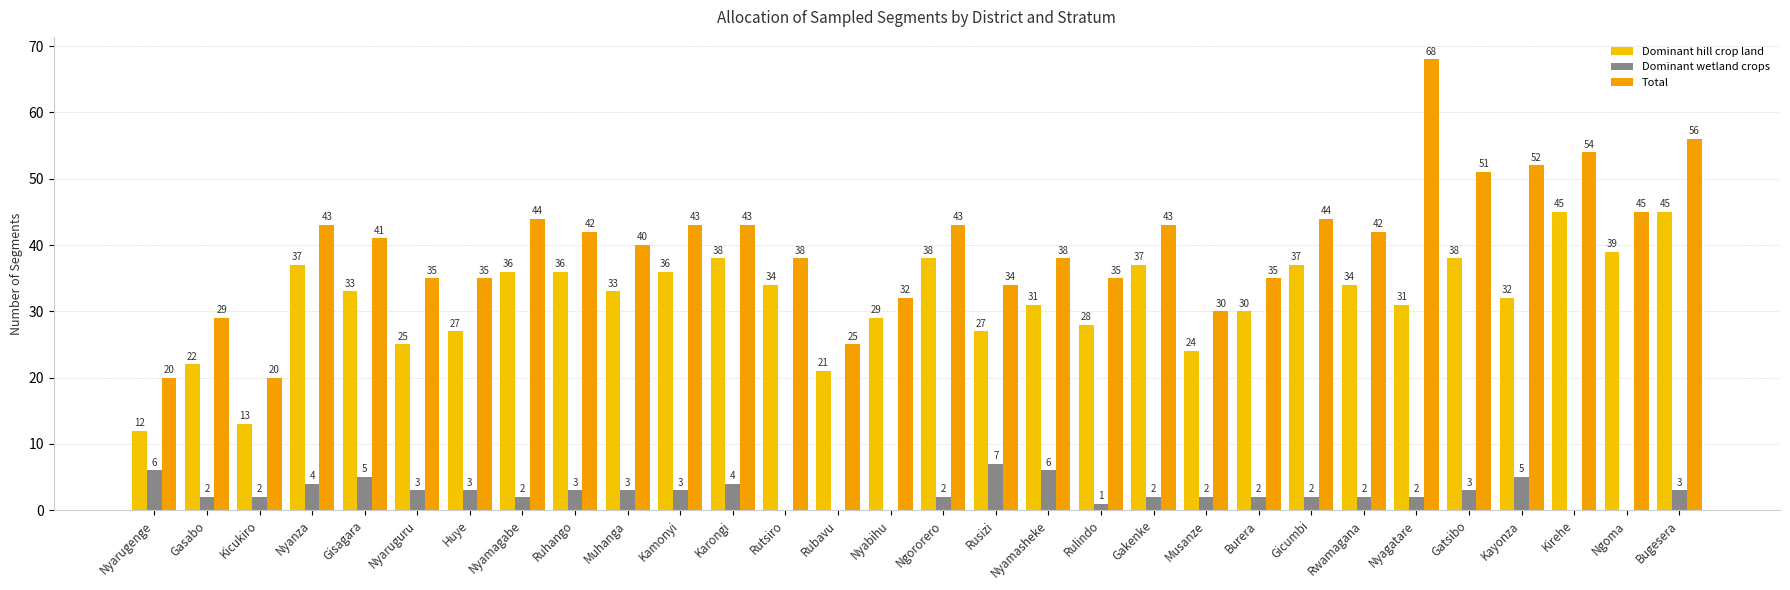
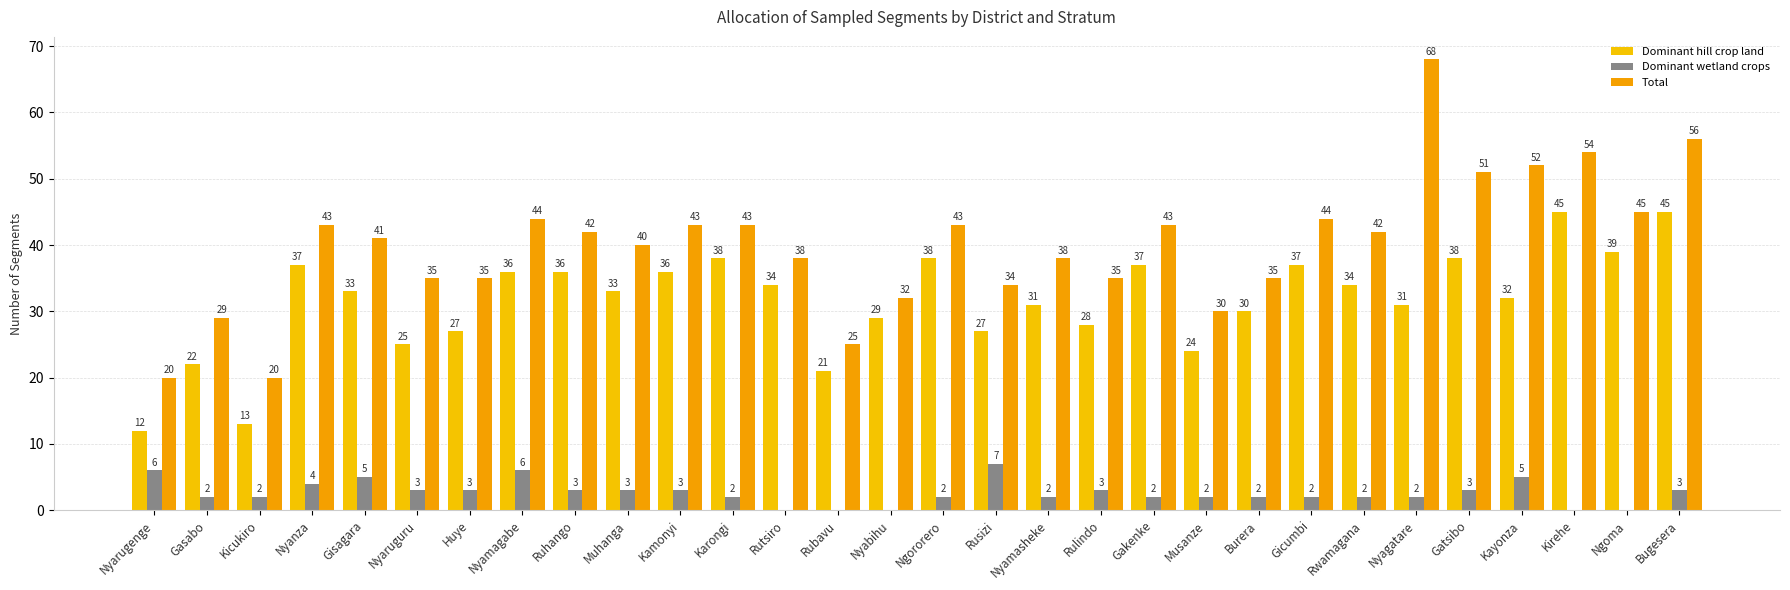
Dominant wetland crops, Nyamagabe: 2 -> 6
Dominant wetland crops, Karongi: 4 -> 2
Dominant wetland crops, Nyamasheke: 6 -> 2
Dominant wetland crops, Rulindo: 1 -> 3
